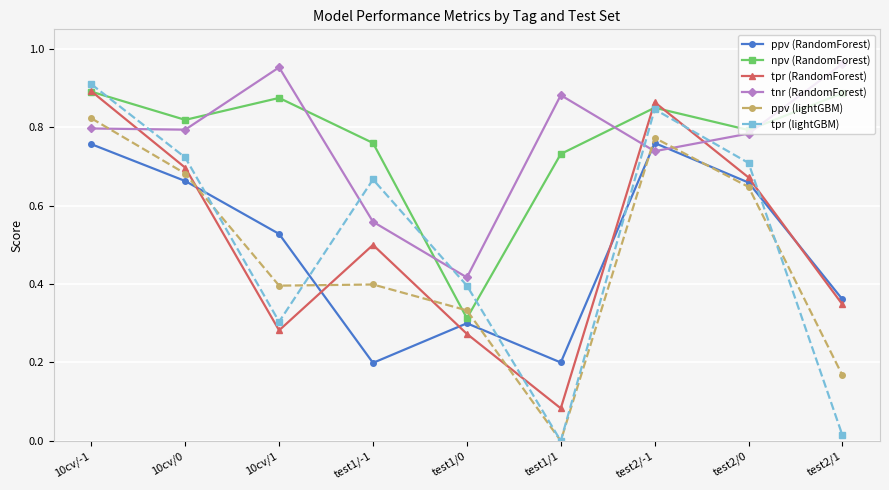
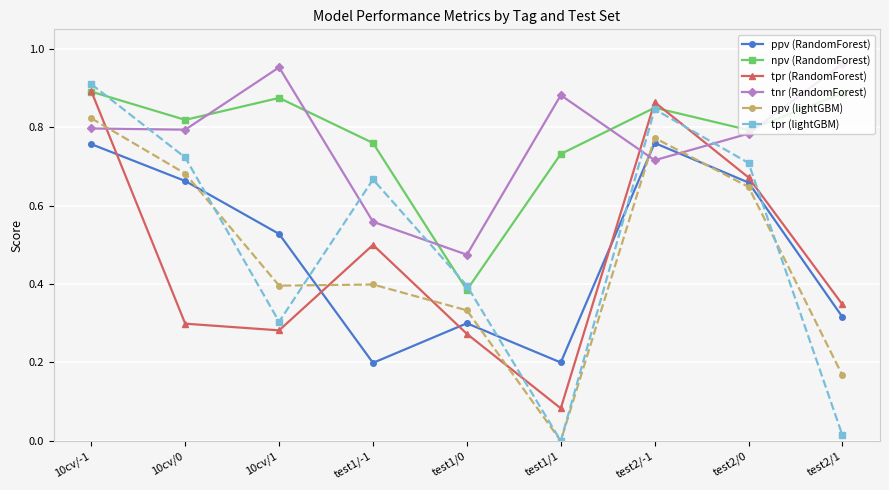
tpr (RandomForest), 10cv/0: 0.70 -> 0.30
npv (RandomForest), test1/0: 0.31 -> 0.39
tnr (RandomForest), test1/0: 0.42 -> 0.48
tnr (RandomForest), test2/-1: 0.74 -> 0.72
ppv (RandomForest), test2/1: 0.36 -> 0.32
